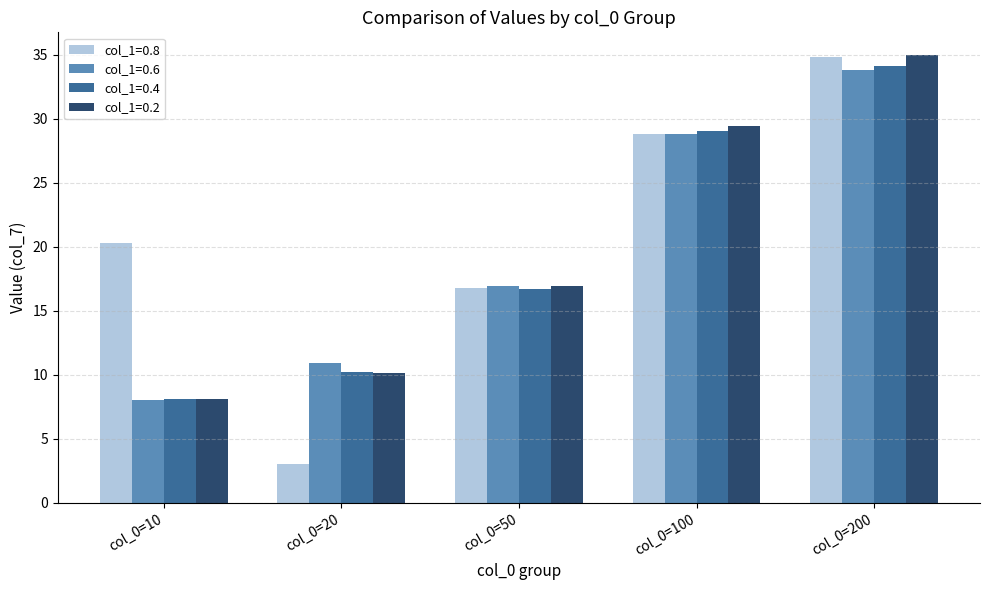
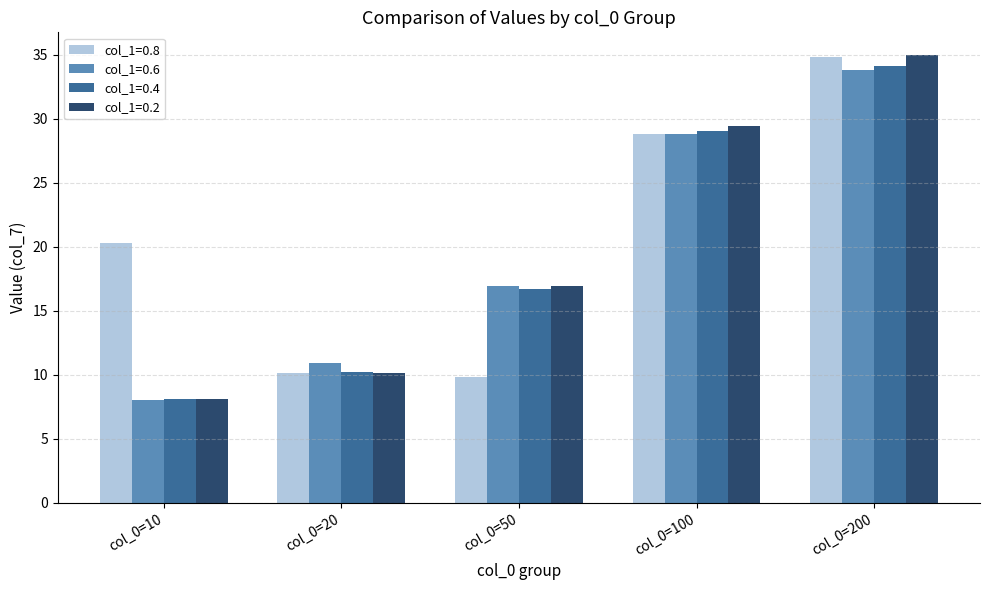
col_1=0.8, col_0=20: 3.1 -> 10.1
col_1=0.8, col_0=50: 16.8 -> 9.8
